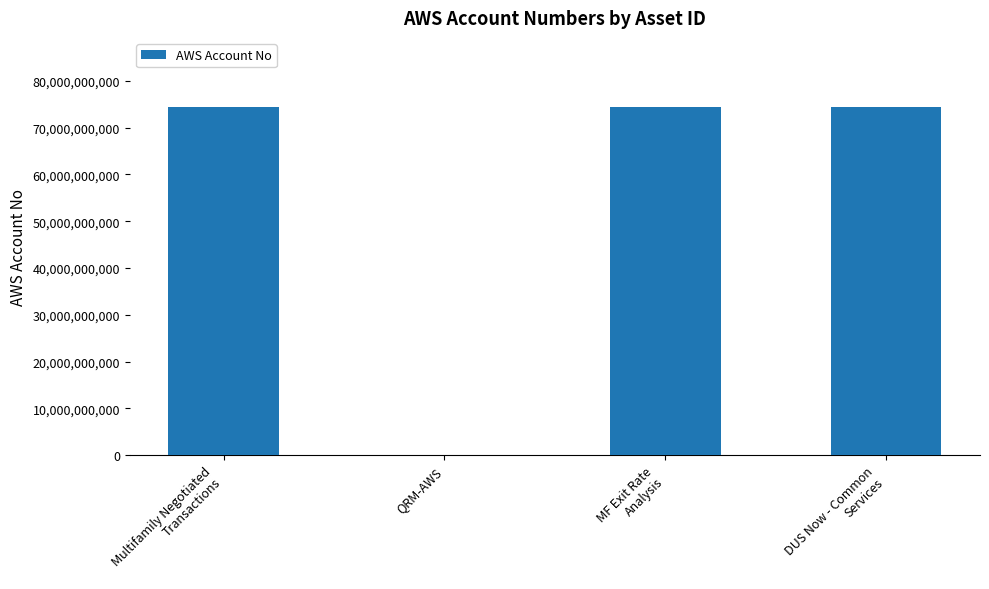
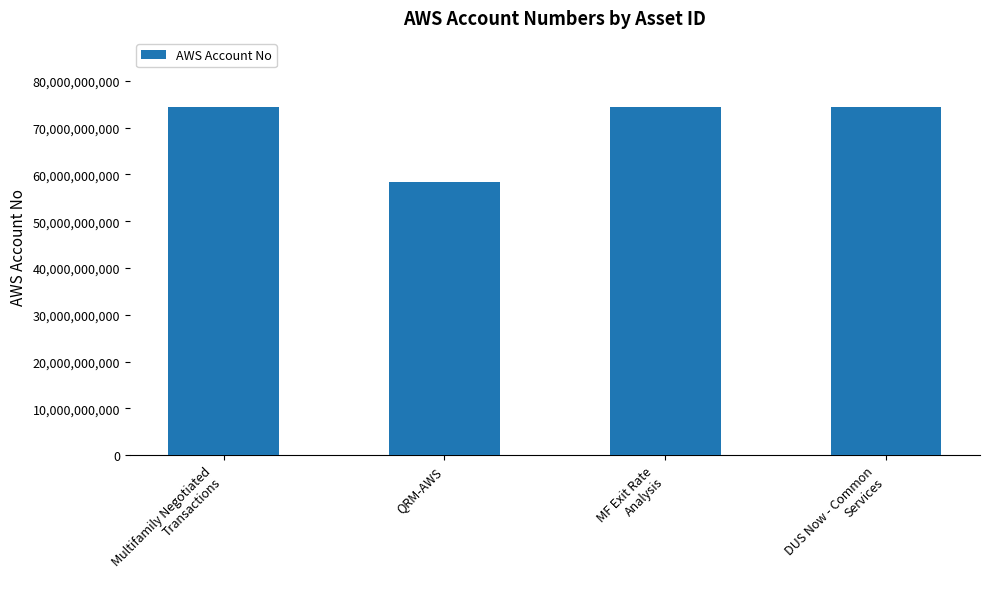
QRM-AWS: 0 -> 58,000,000,000
